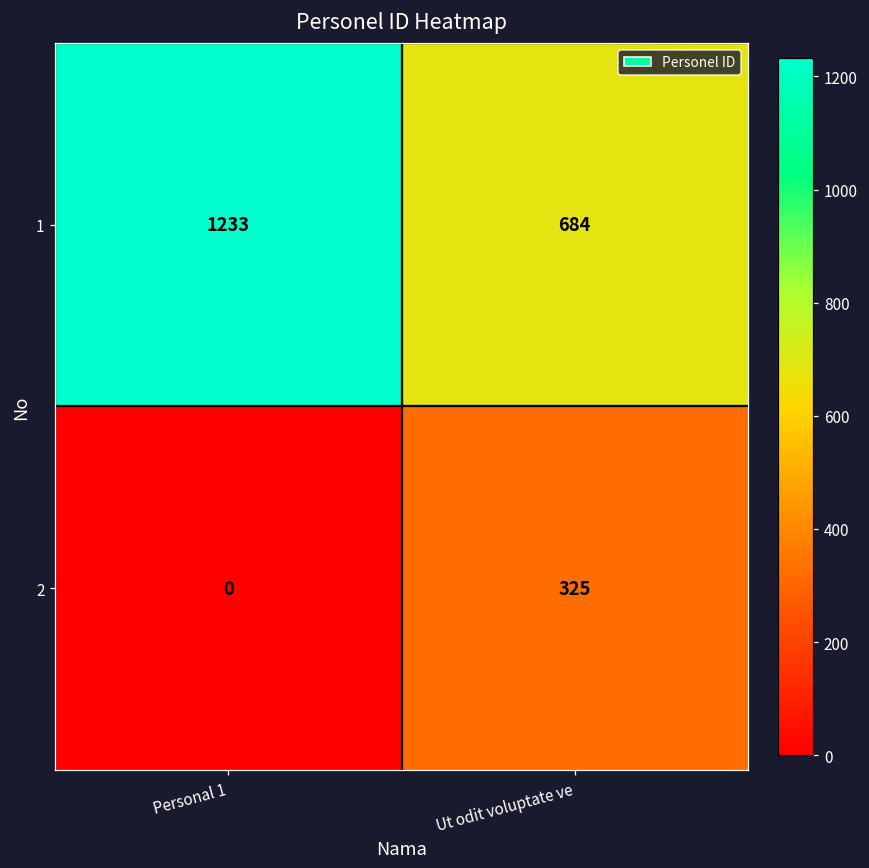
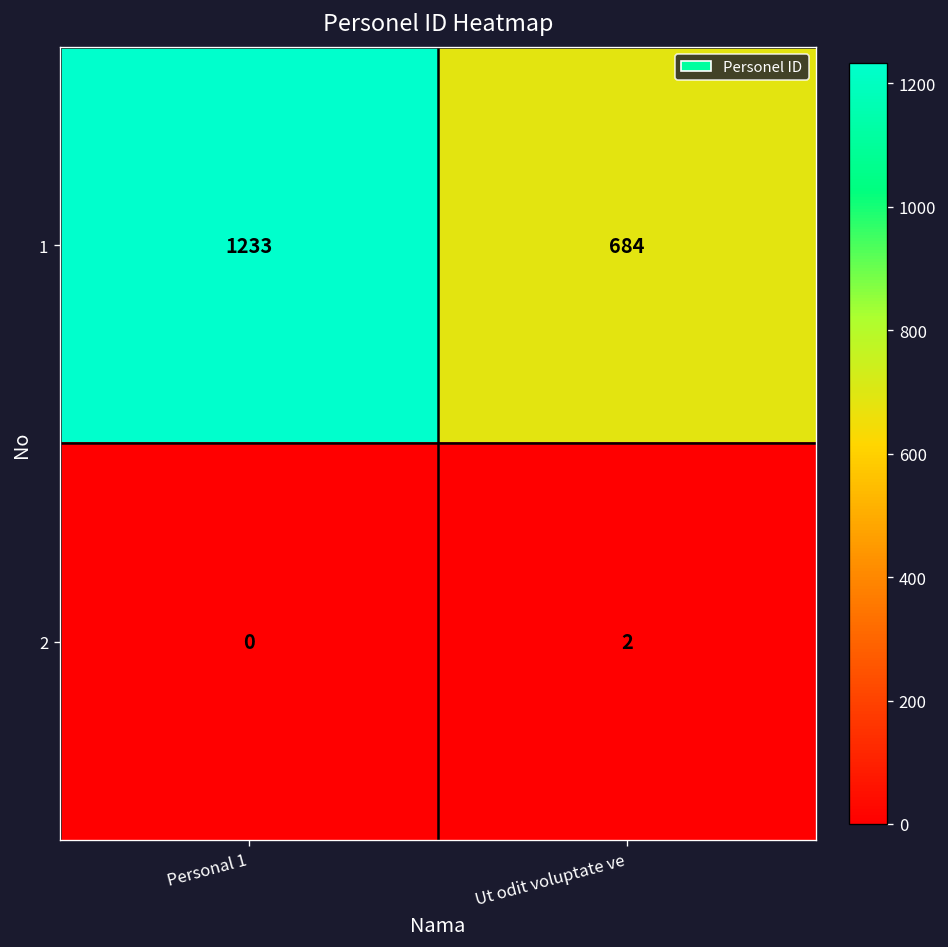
2, Ut odit voluptate ve: 325 -> 2
